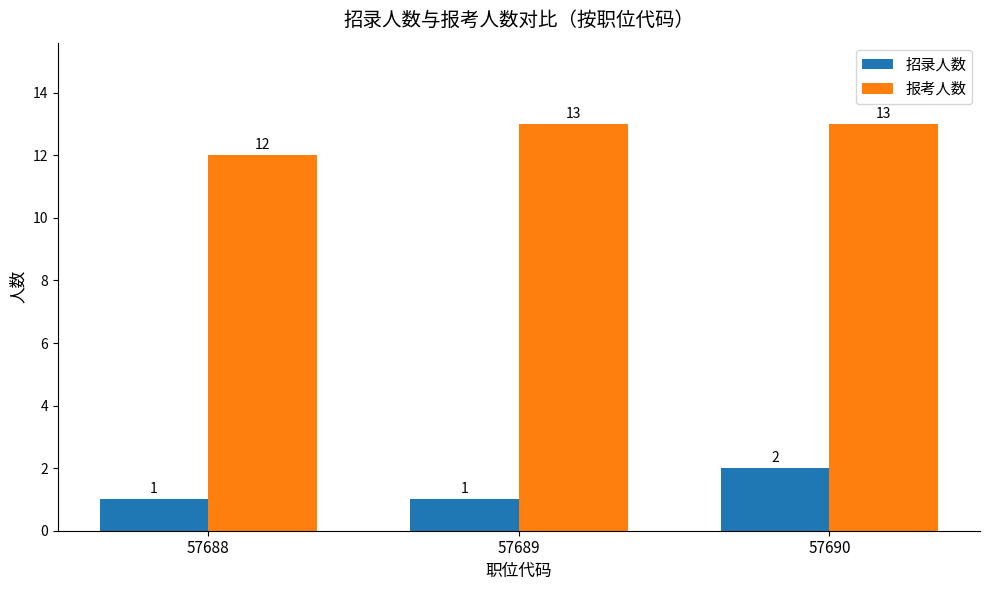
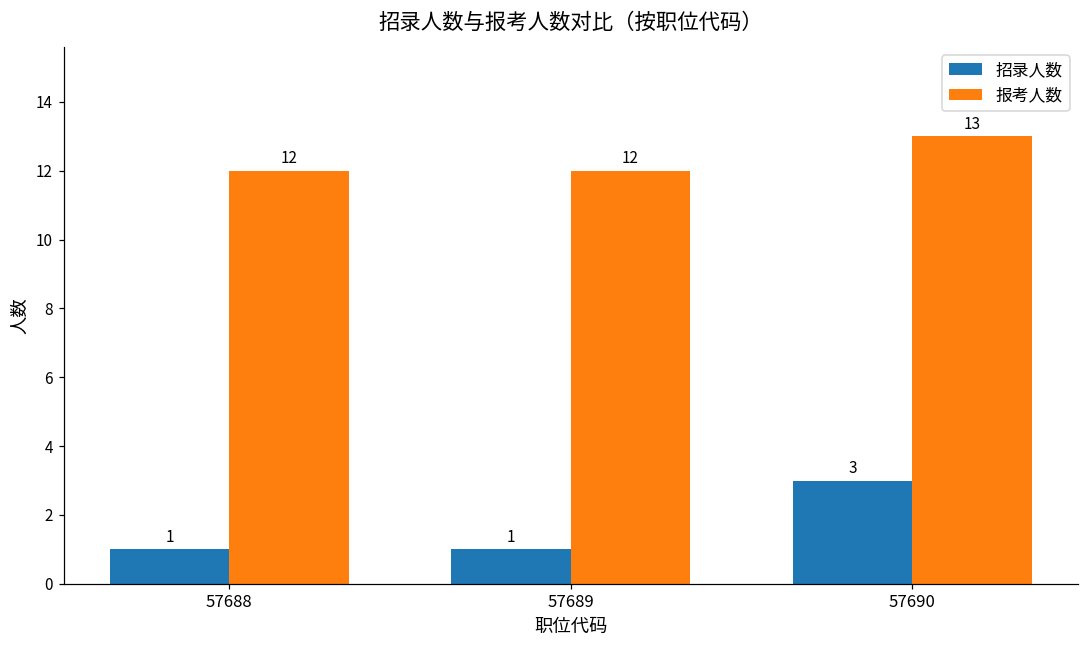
报考人数, 57689: 13 -> 12
招录人数, 57690: 2 -> 3
